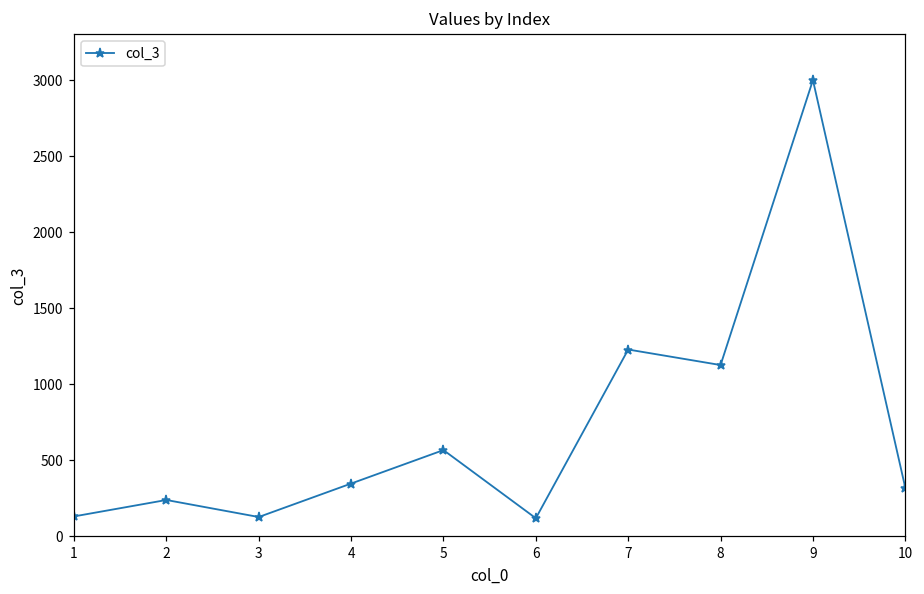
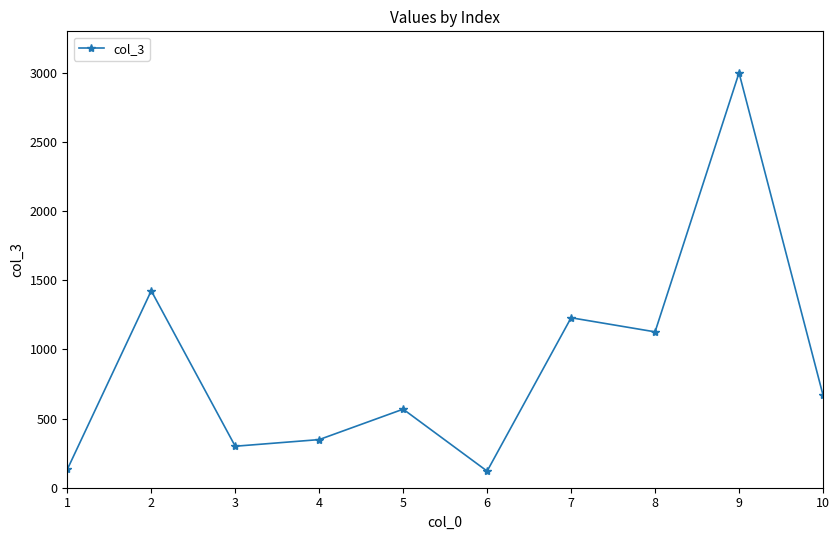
2: 240 -> 1420
3: 130 -> 300
10: 320 -> 670
